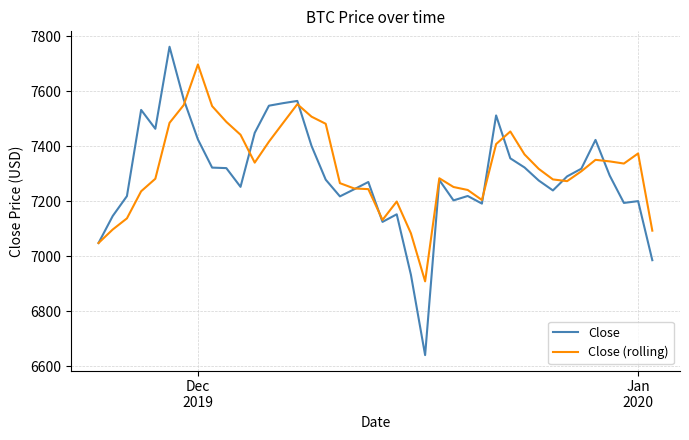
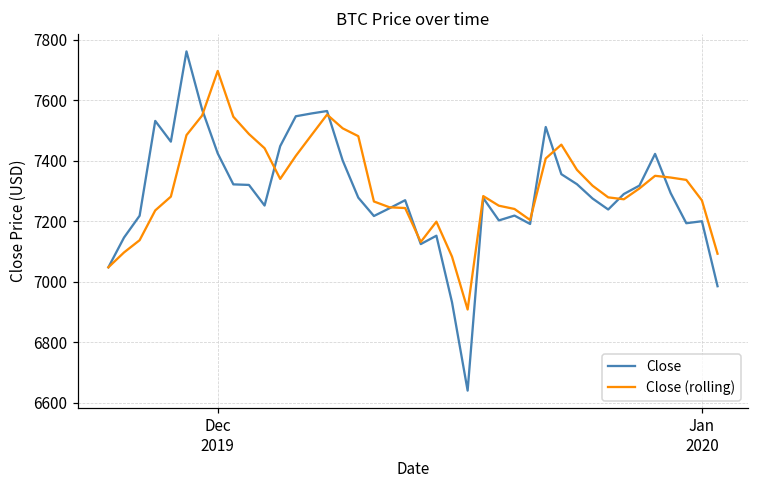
Close (rolling), Jan 2020: 7370 -> 7270
